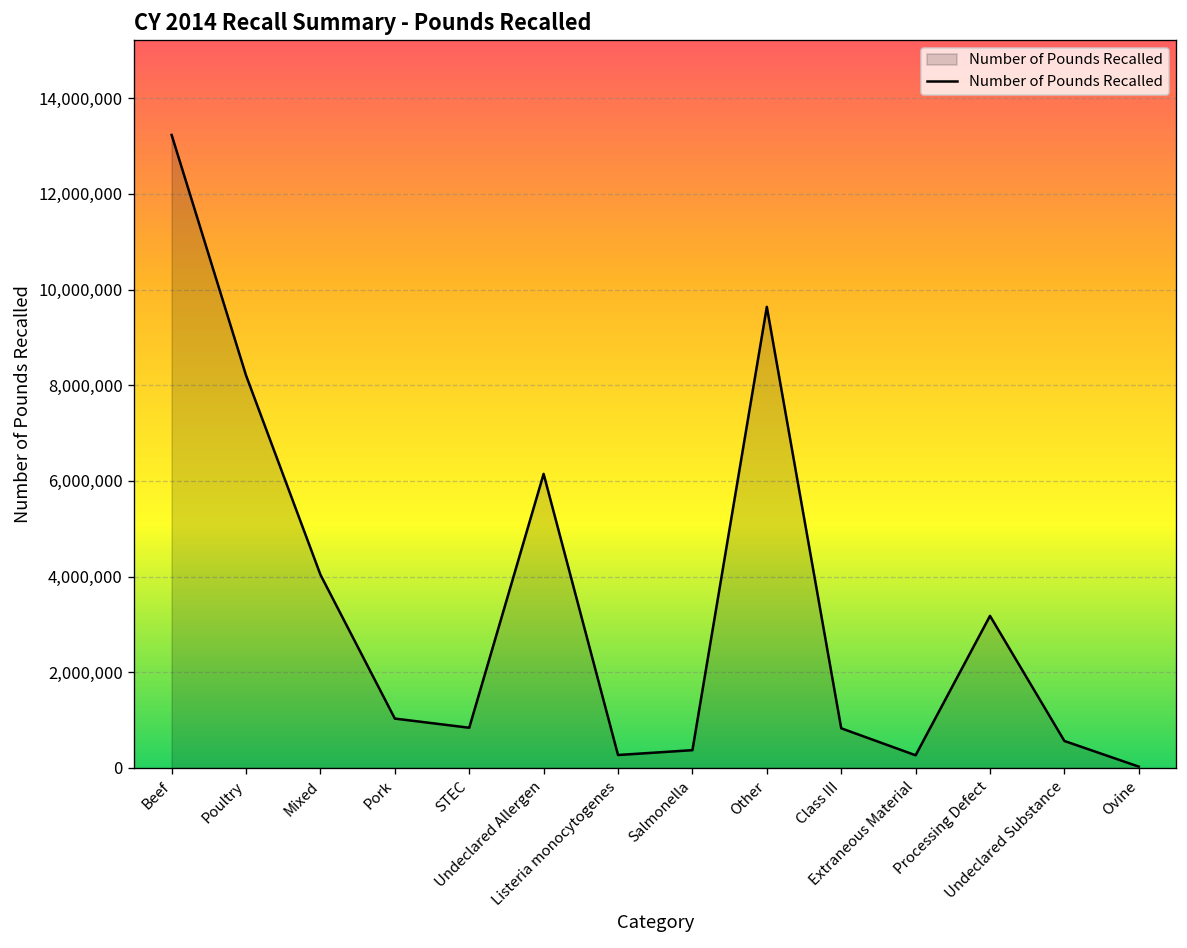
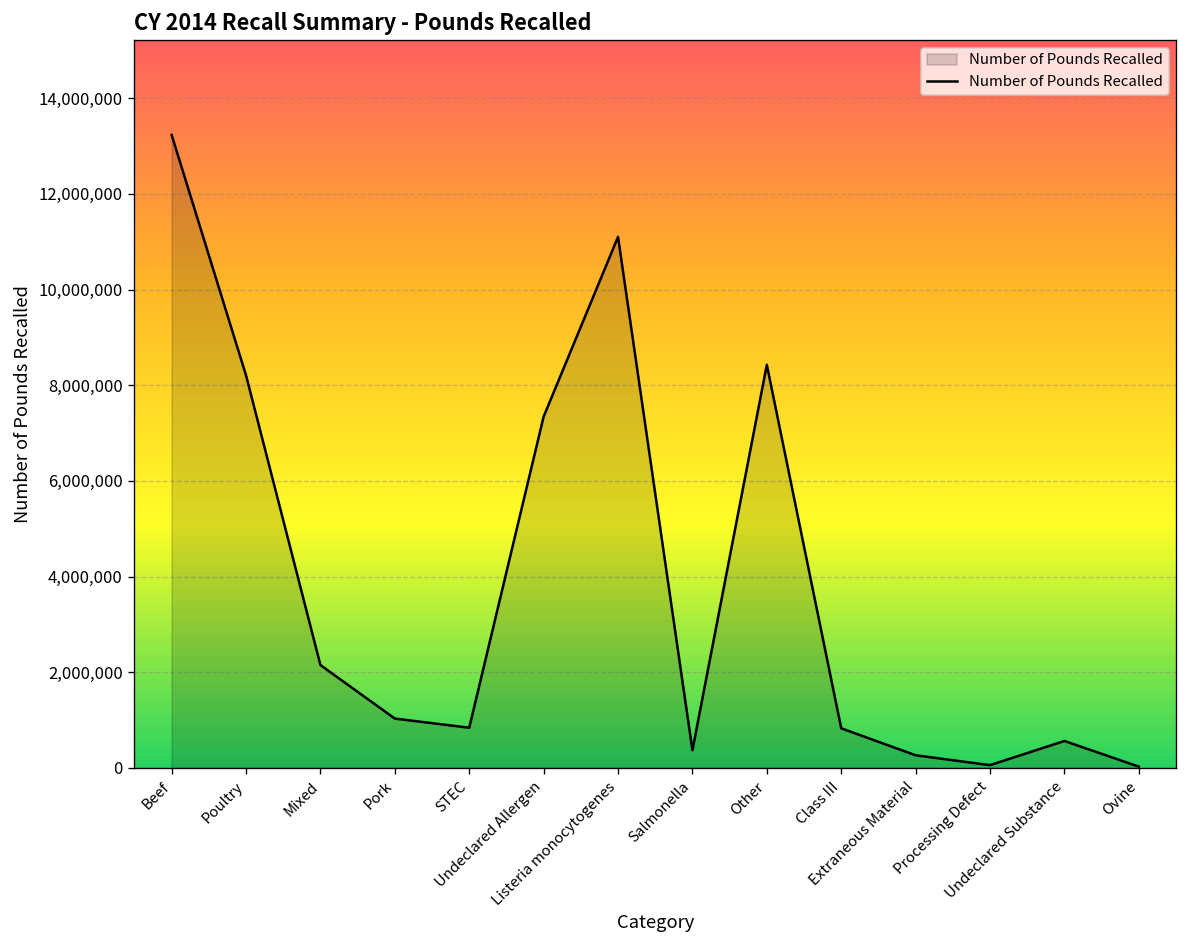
Mixed: 4,000,000 -> 2,200,000
Undeclared Allergen: 6,100,000 -> 7,300,000
Listeria monocytogenes: 300,000 -> 11,100,000
Other: 9,600,000 -> 8,400,000
Processing Defect: 3,200,000 -> 100,000
